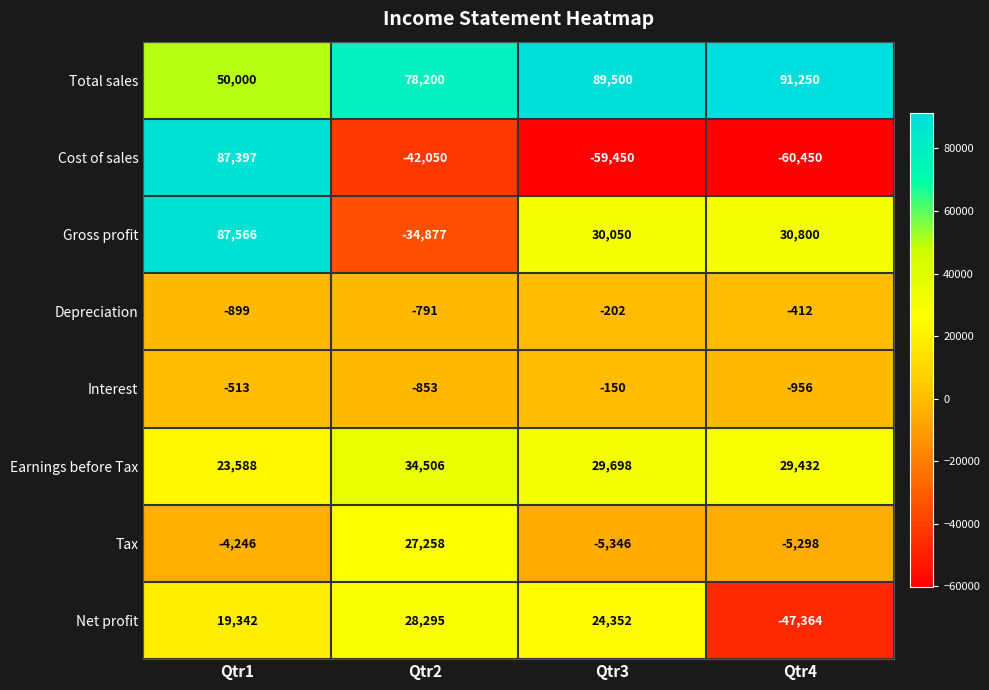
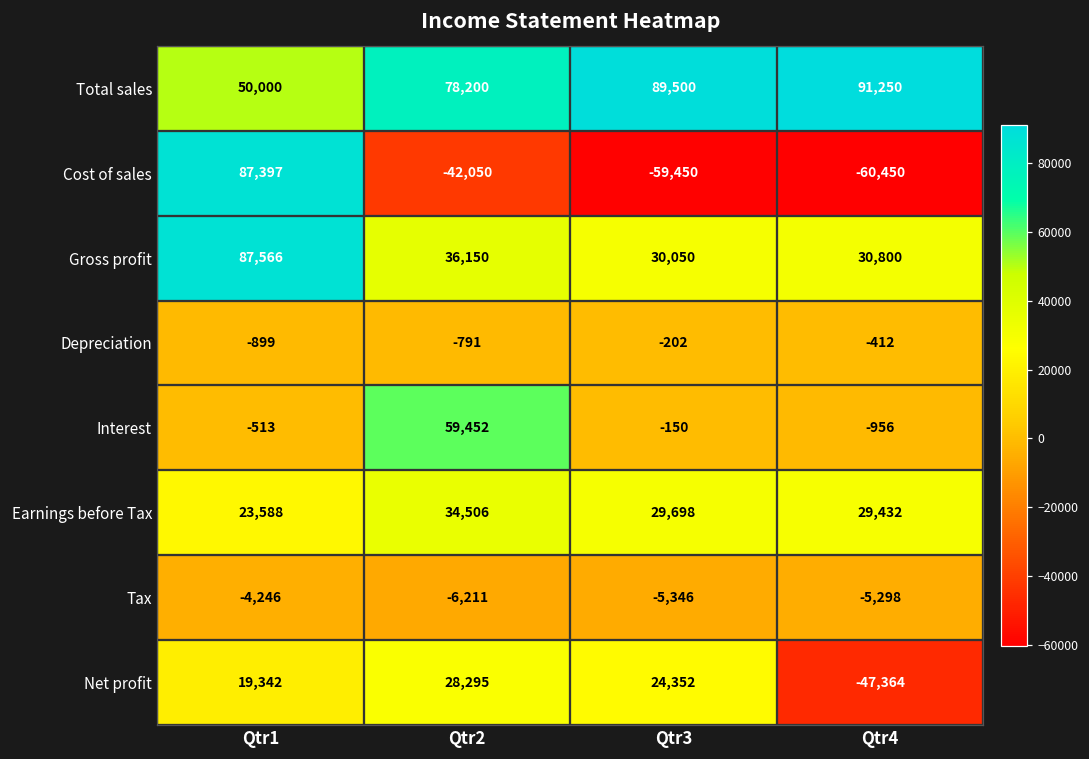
Gross profit, Qtr2: -34,877 -> 36,150
Interest, Qtr2: -853 -> 59,452
Tax, Qtr2: 27,258 -> -6,211
